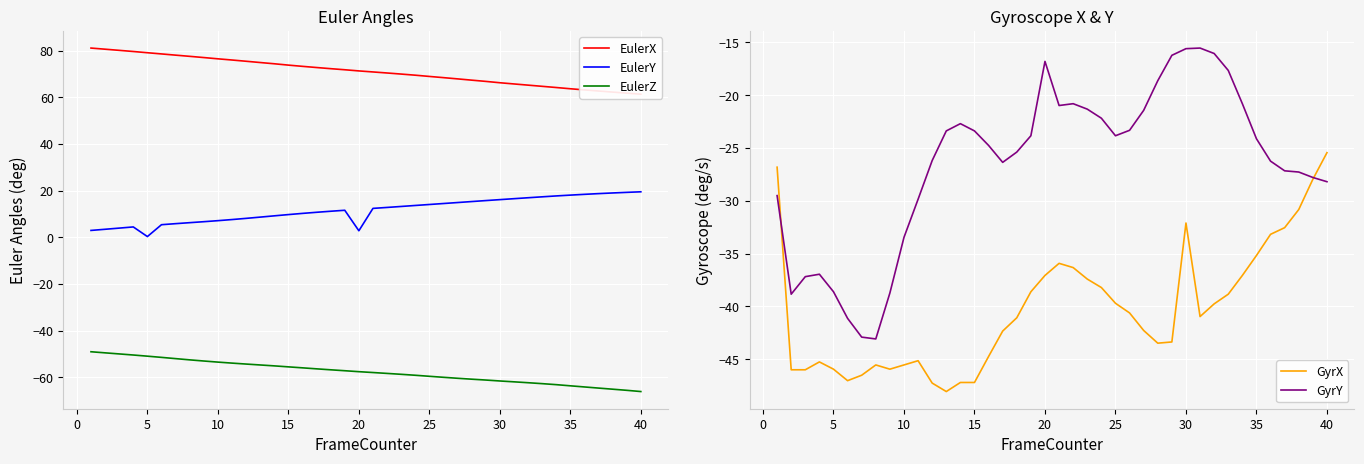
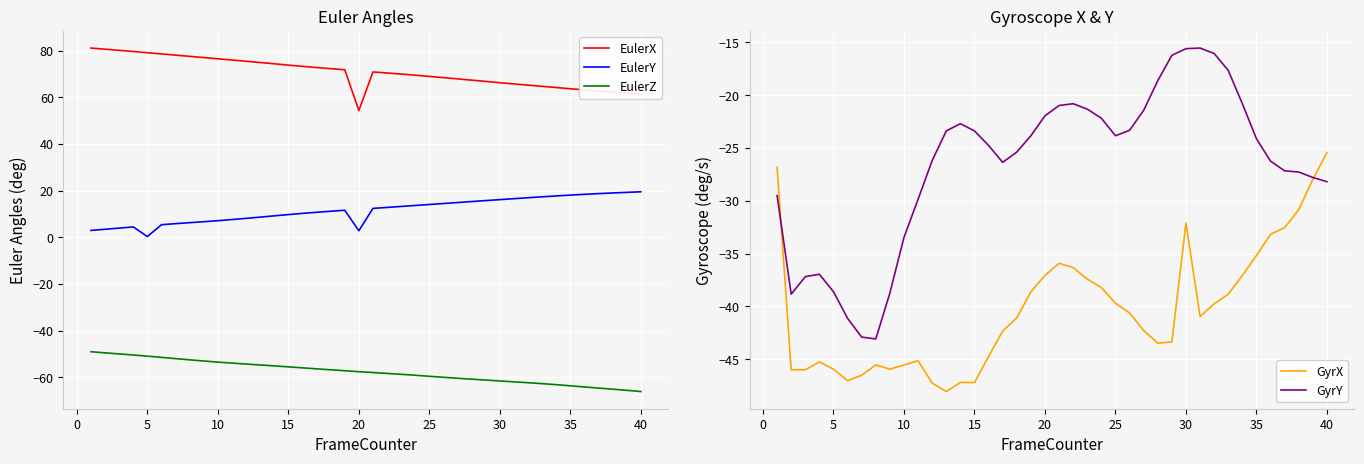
Euler Angles, EulerX, 20: 71 -> 54
Gyroscope X & Y, GyrY, 20: -16.8 -> -21.9
